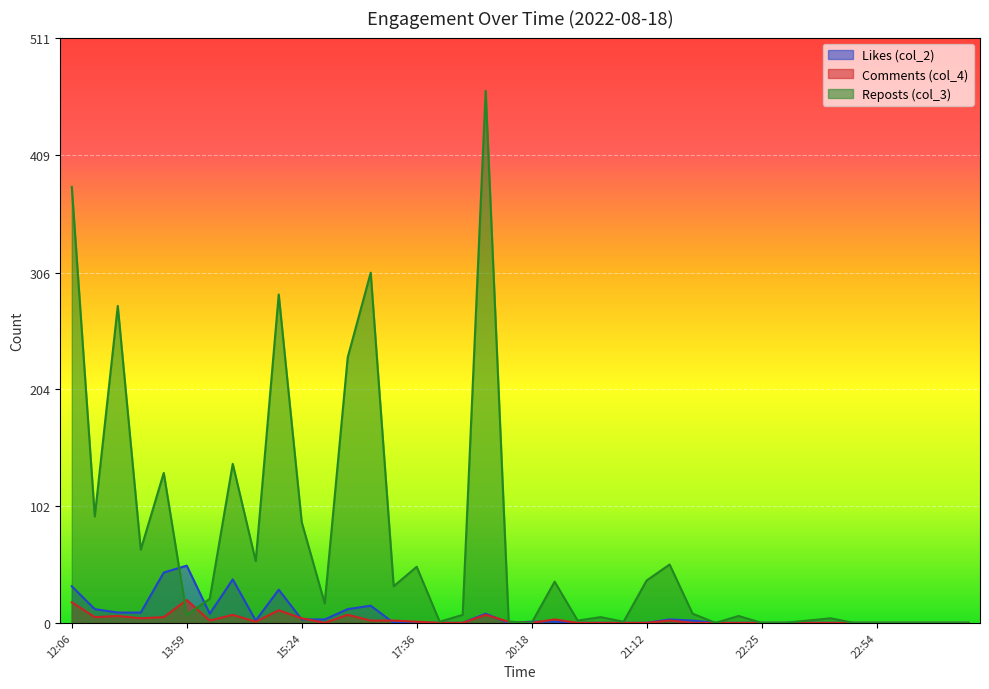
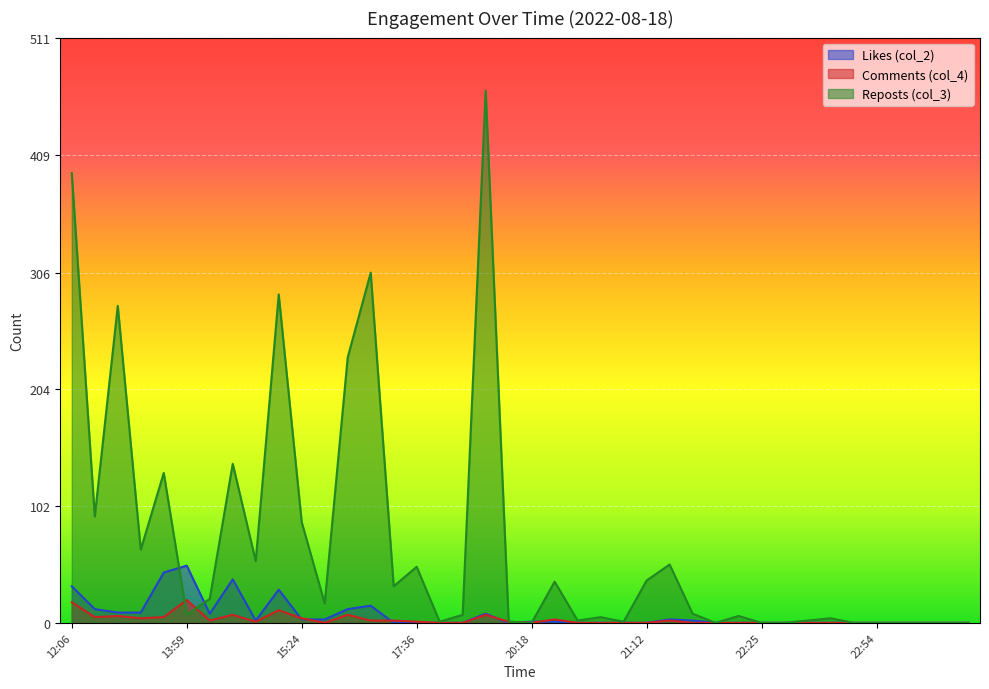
Reposts (col_3), 12:06: 381 -> 393
